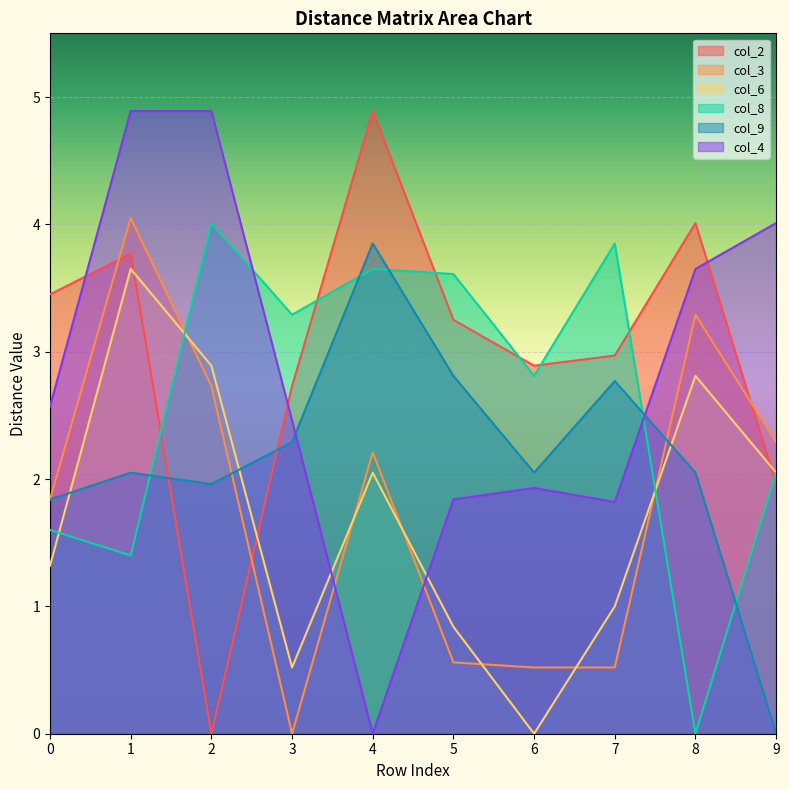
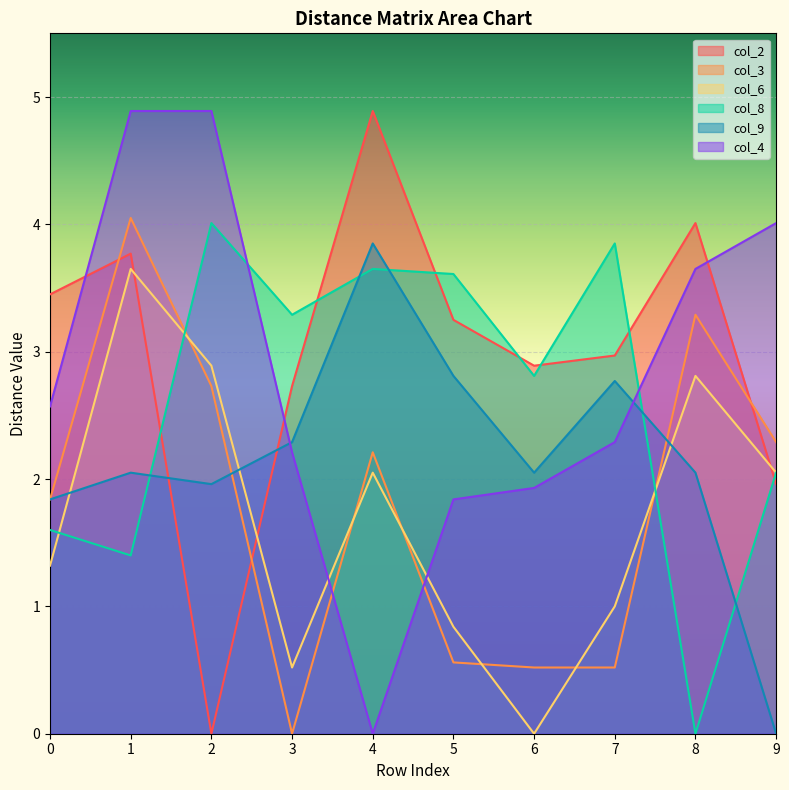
col_4, 3: 2.46 -> 2.21
col_4, 7: 1.82 -> 2.29
